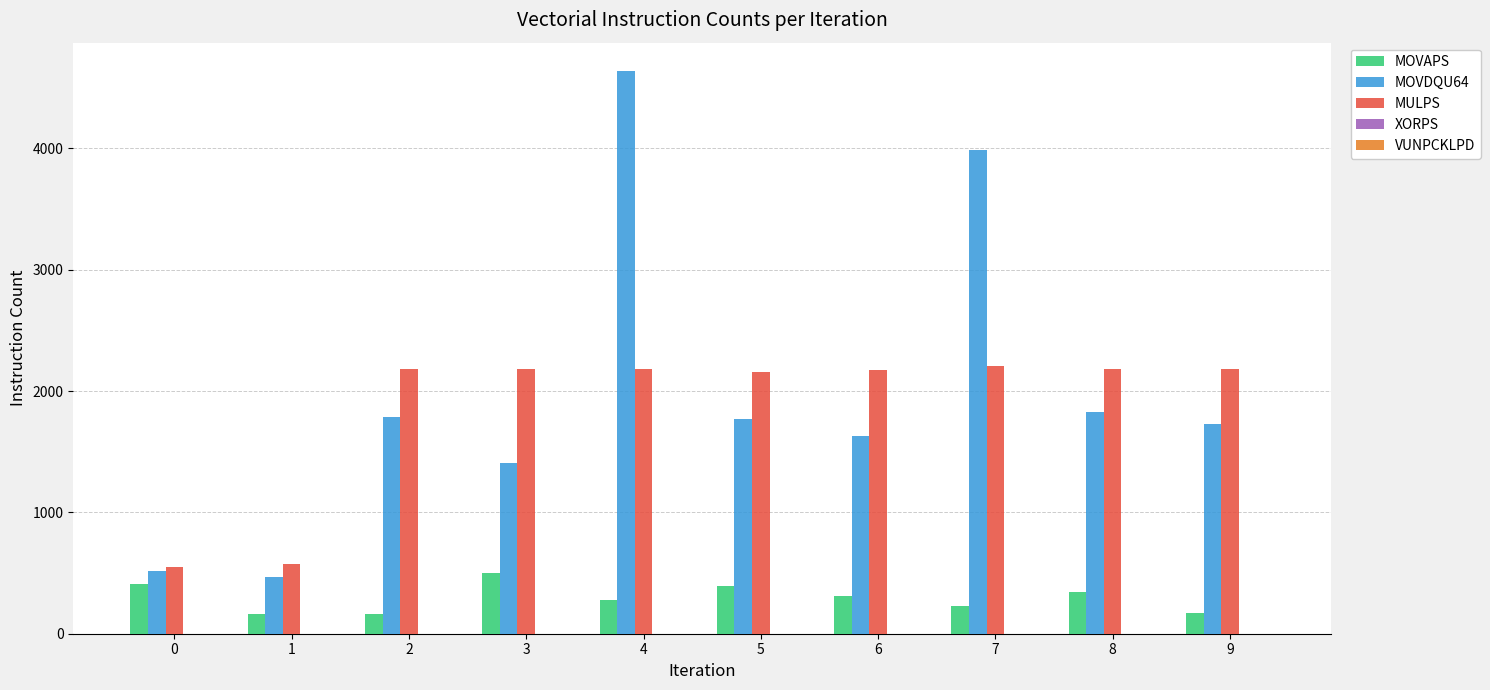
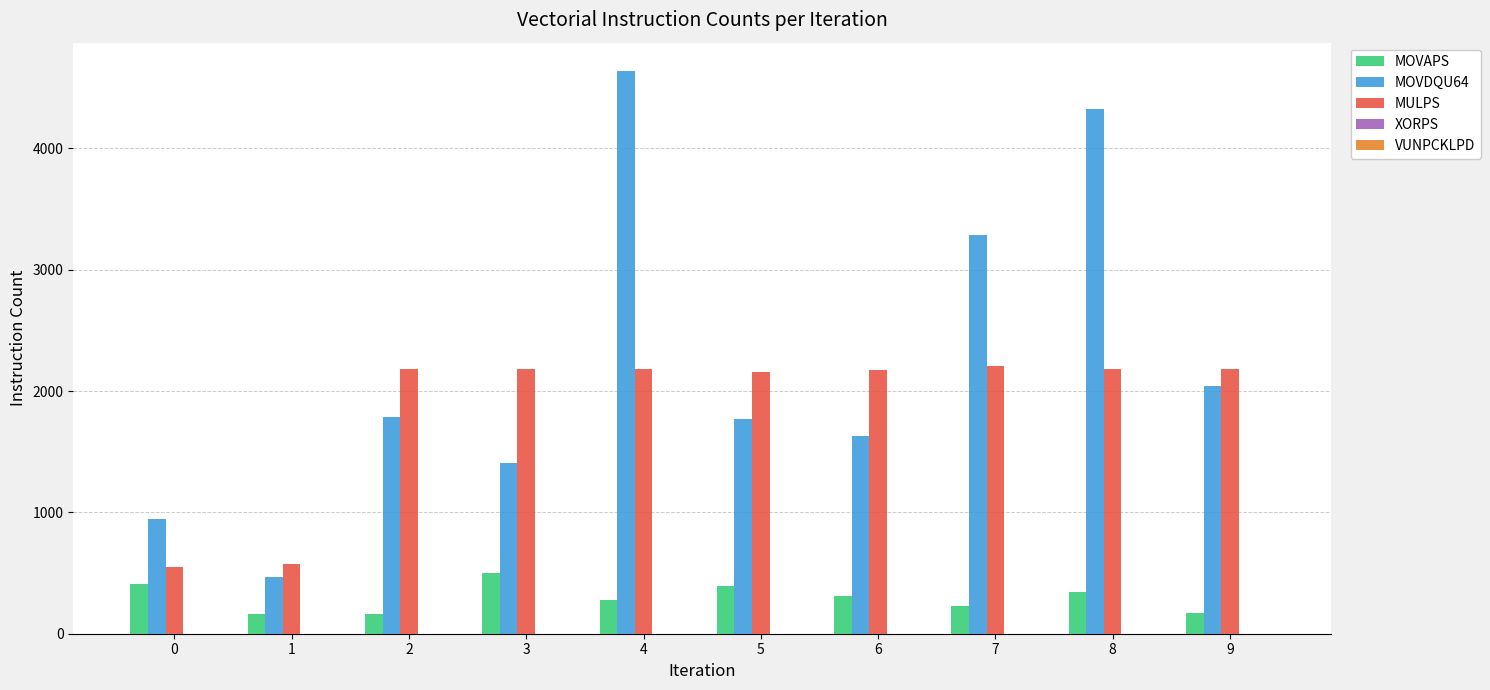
MOVDQU64, 0: 520 -> 940
MOVDQU64, 7: 3990 -> 3290
MOVDQU64, 8: 1830 -> 4320
MOVDQU64, 9: 1730 -> 2040
